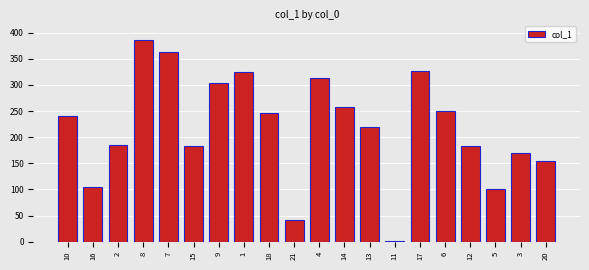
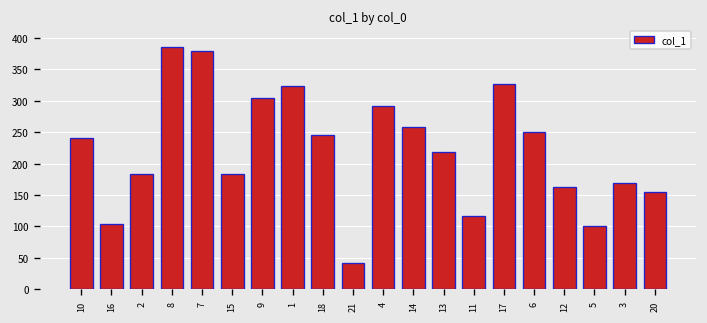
7: 360 -> 380
4: 310 -> 290
11: 0 -> 120
12: 180 -> 160
